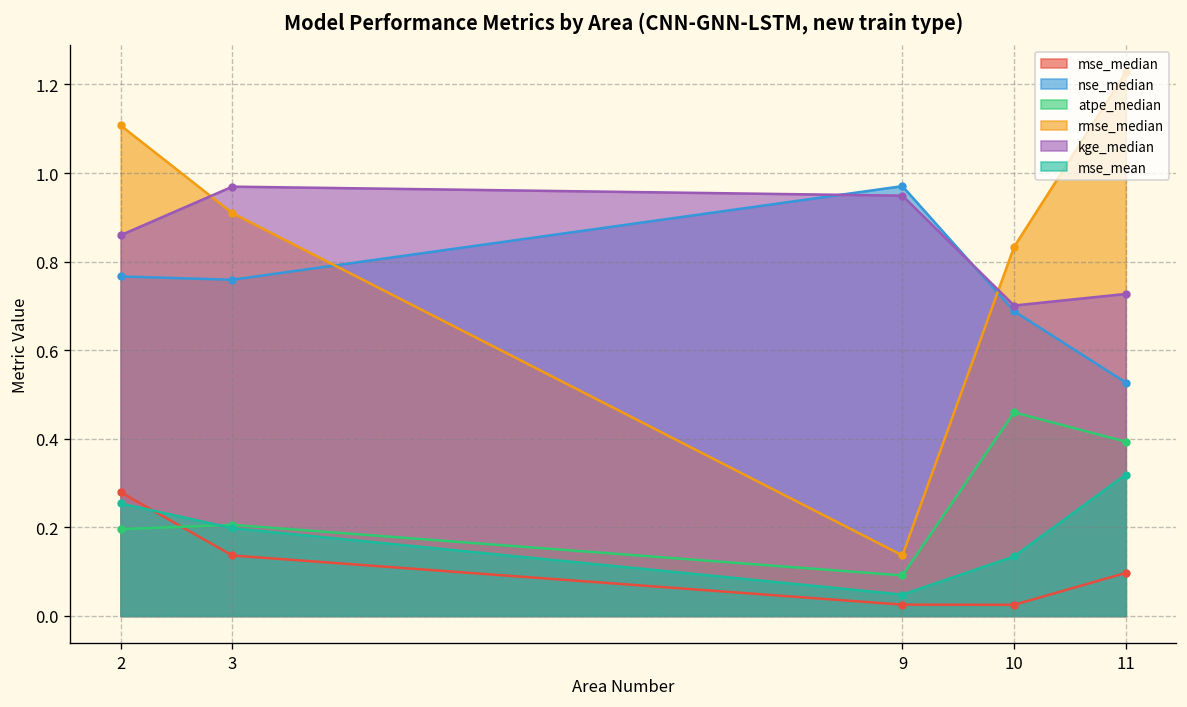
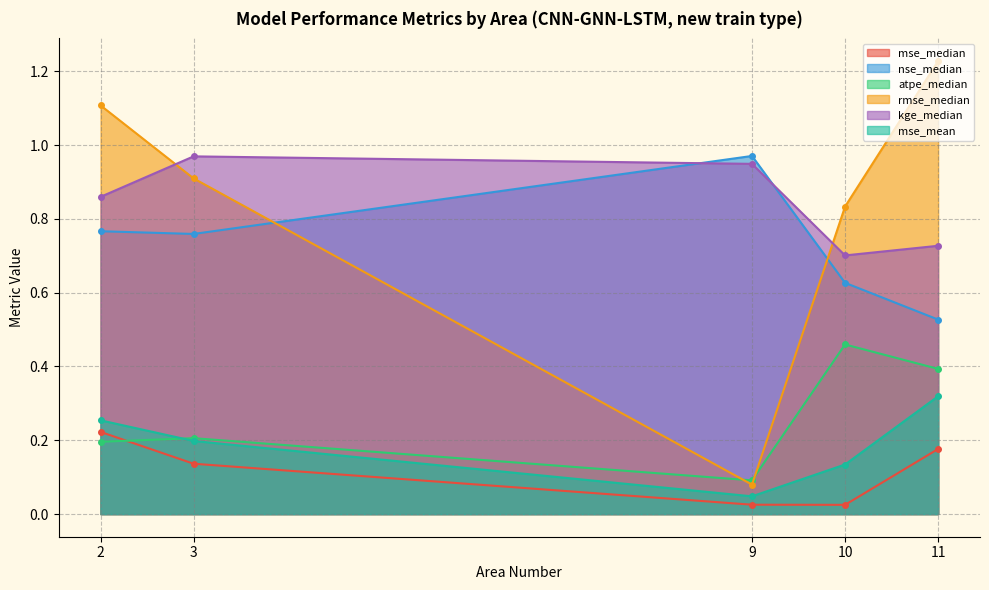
mse_median, 2: 0.28 -> 0.22
rmse_median, 9: 0.14 -> 0.08
nse_median, 10: 0.69 -> 0.63
mse_median, 11: 0.10 -> 0.18
